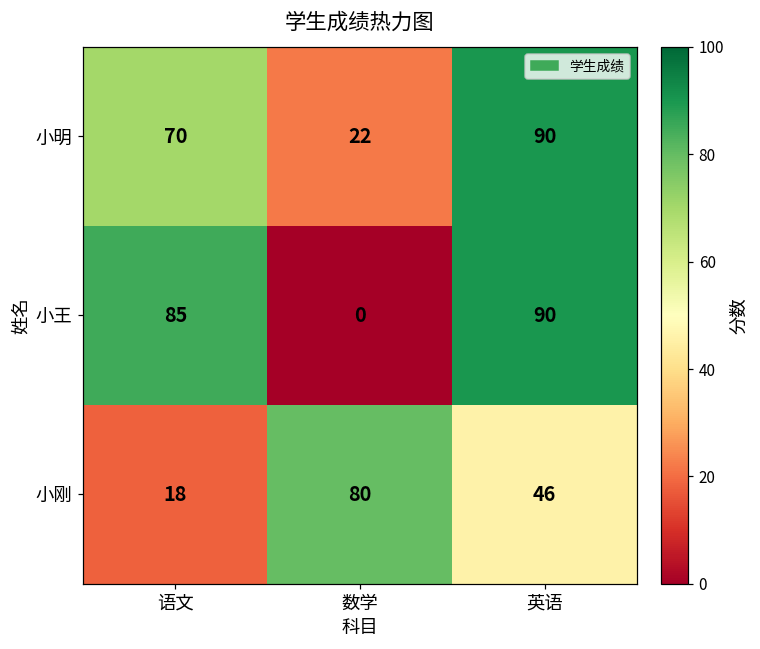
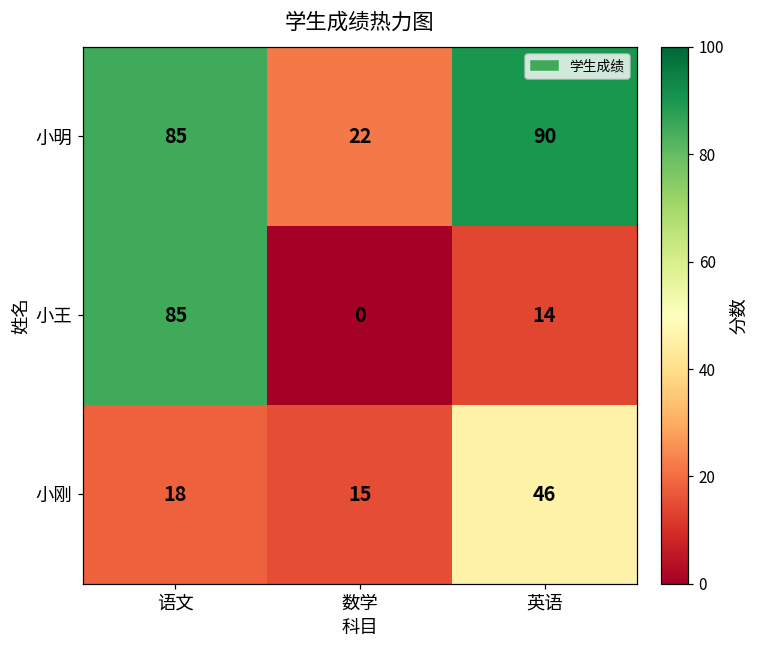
小明, 语文: 70 -> 85
小王, 英语: 90 -> 14
小刚, 数学: 80 -> 15
